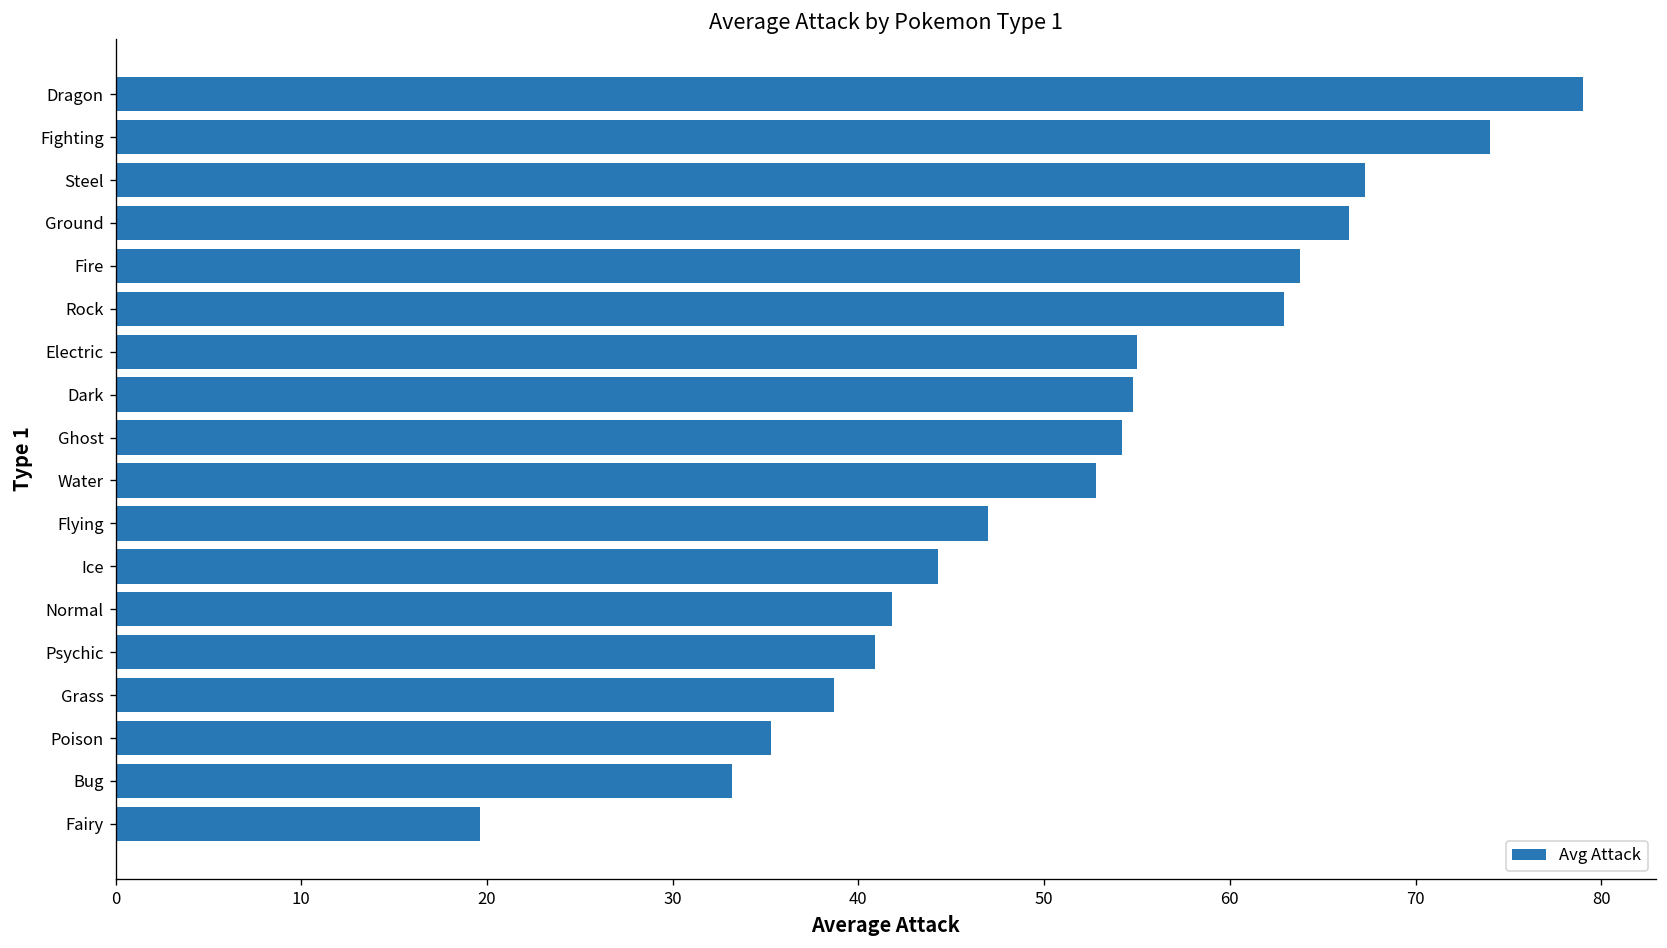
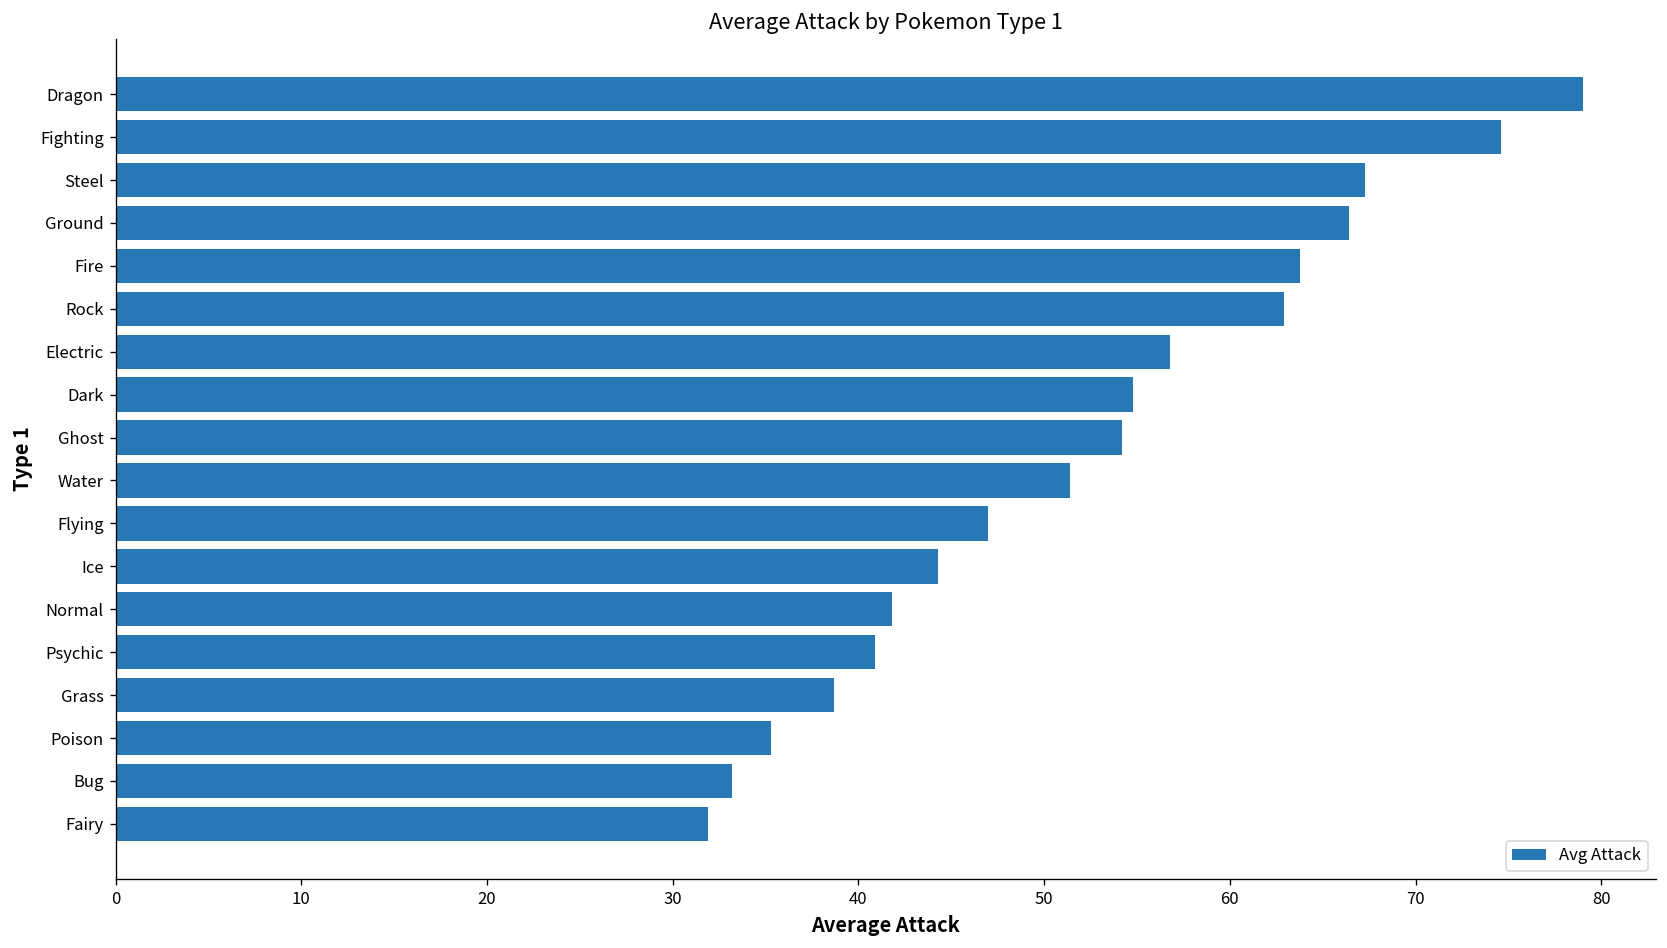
Fighting: 74.0 -> 74.6
Electric: 55.0 -> 56.8
Water: 52.8 -> 51.4
Fairy: 19.6 -> 31.9
